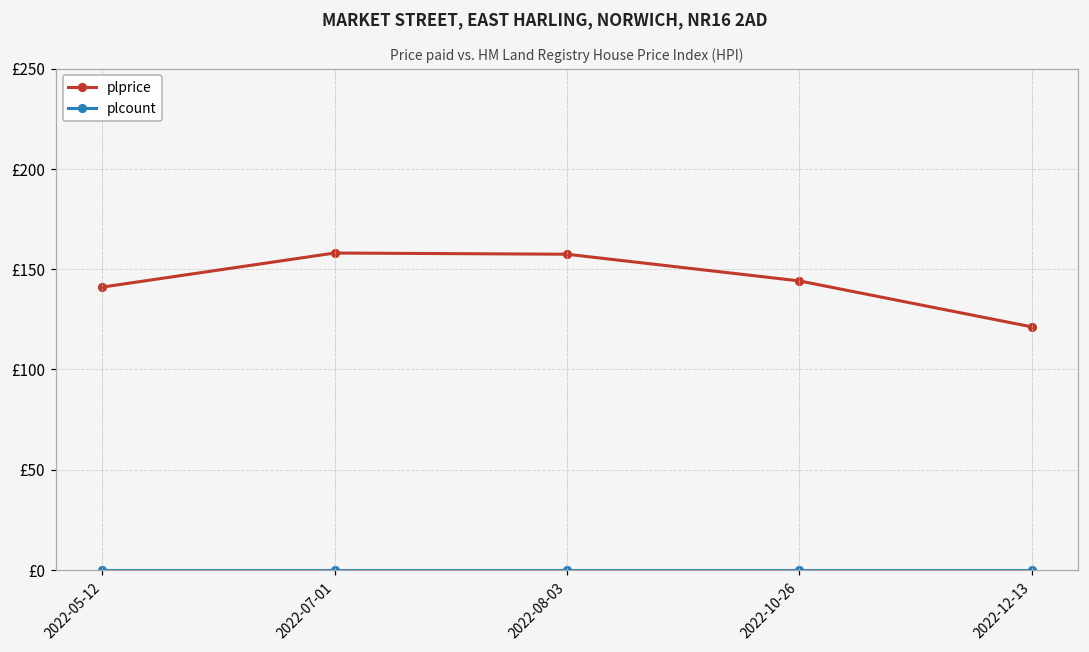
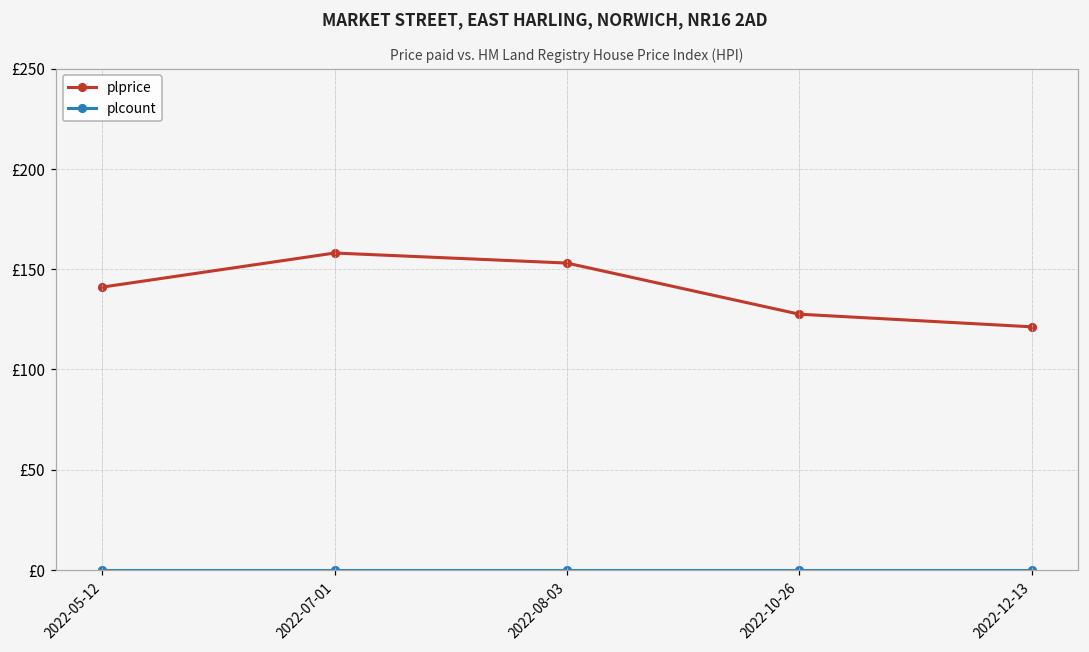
plprice, 2022-08-03: £157 -> £153
plprice, 2022-10-26: £144 -> £128
